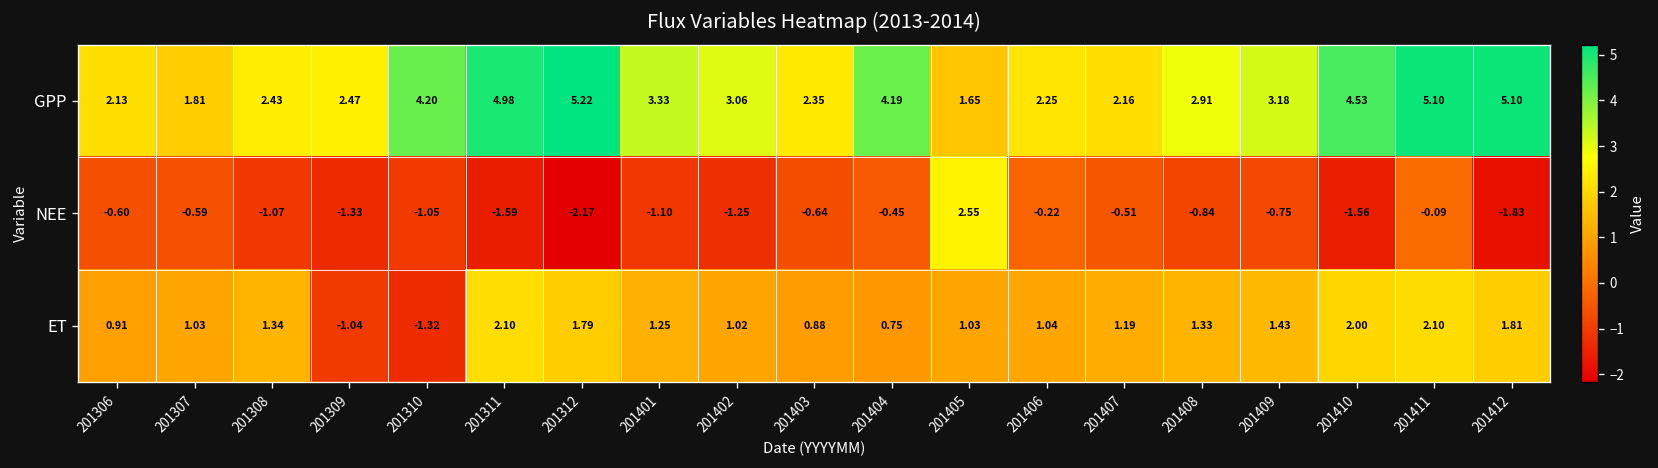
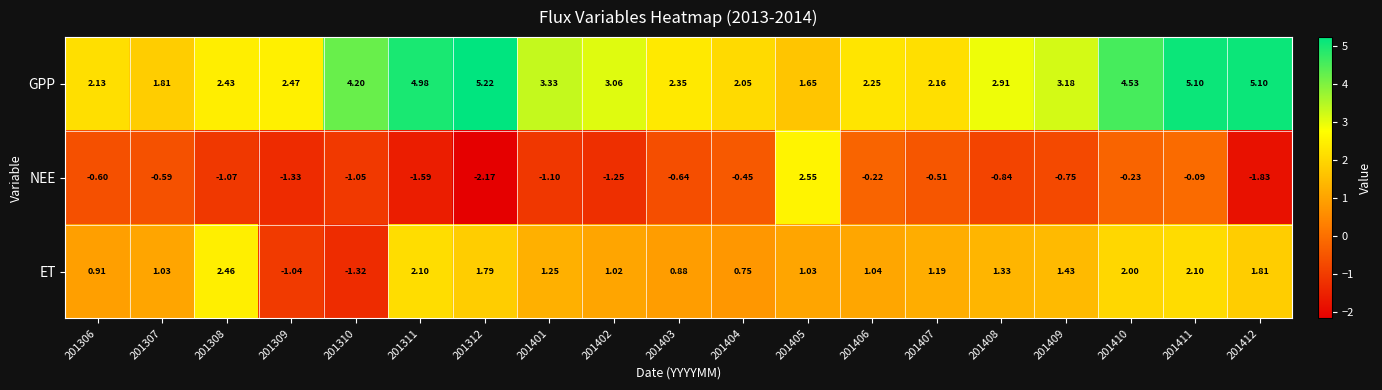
GPP, 201404: 4.19 -> 2.05
NEE, 201410: -1.56 -> -0.23
ET, 201308: 1.34 -> 2.46
